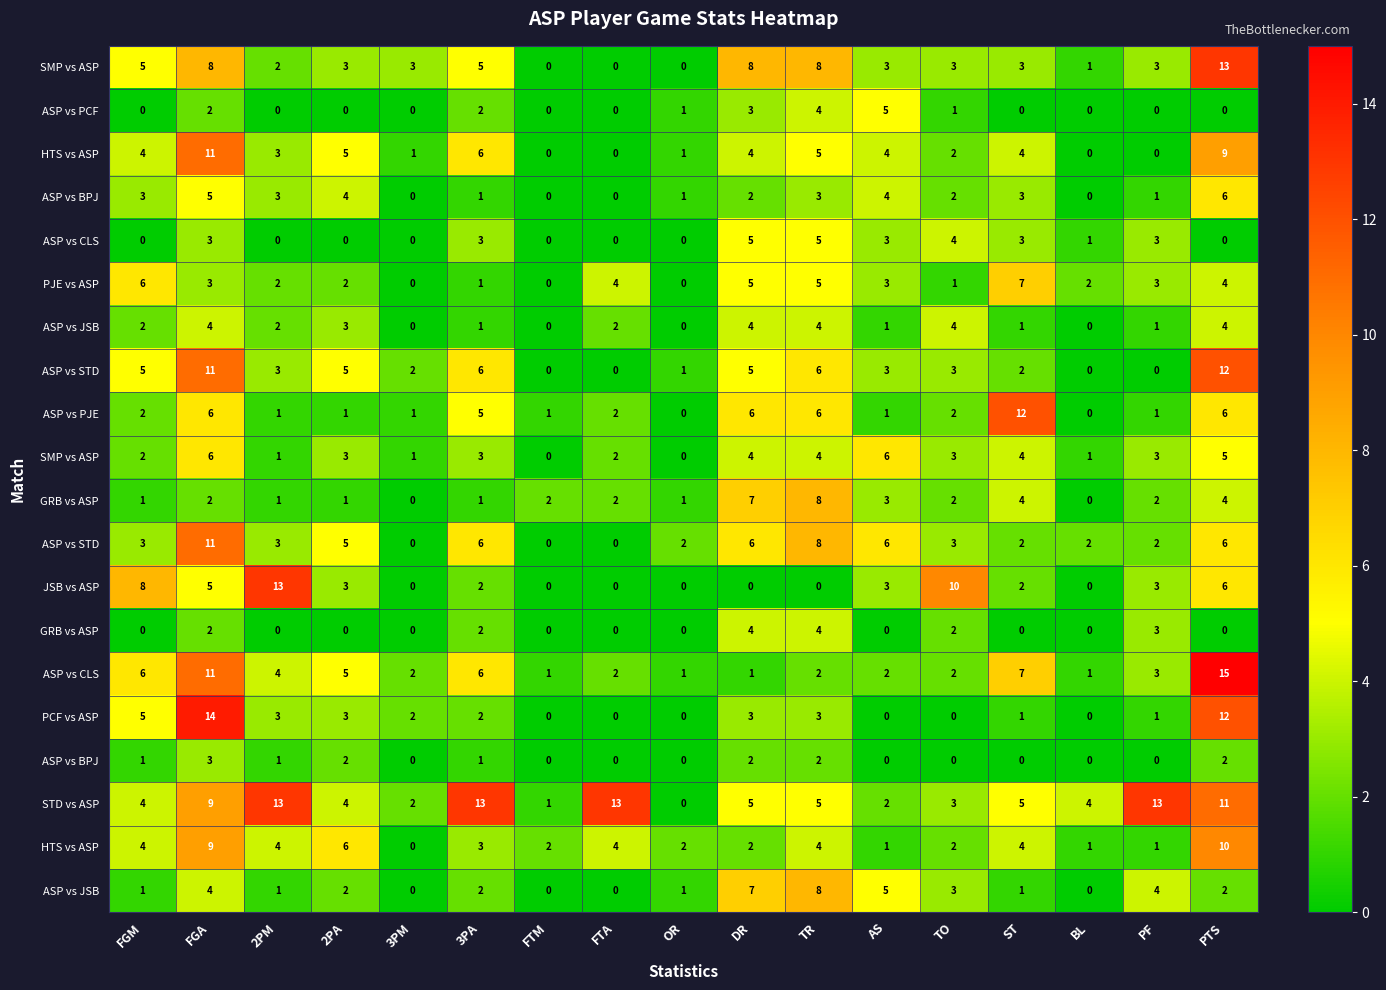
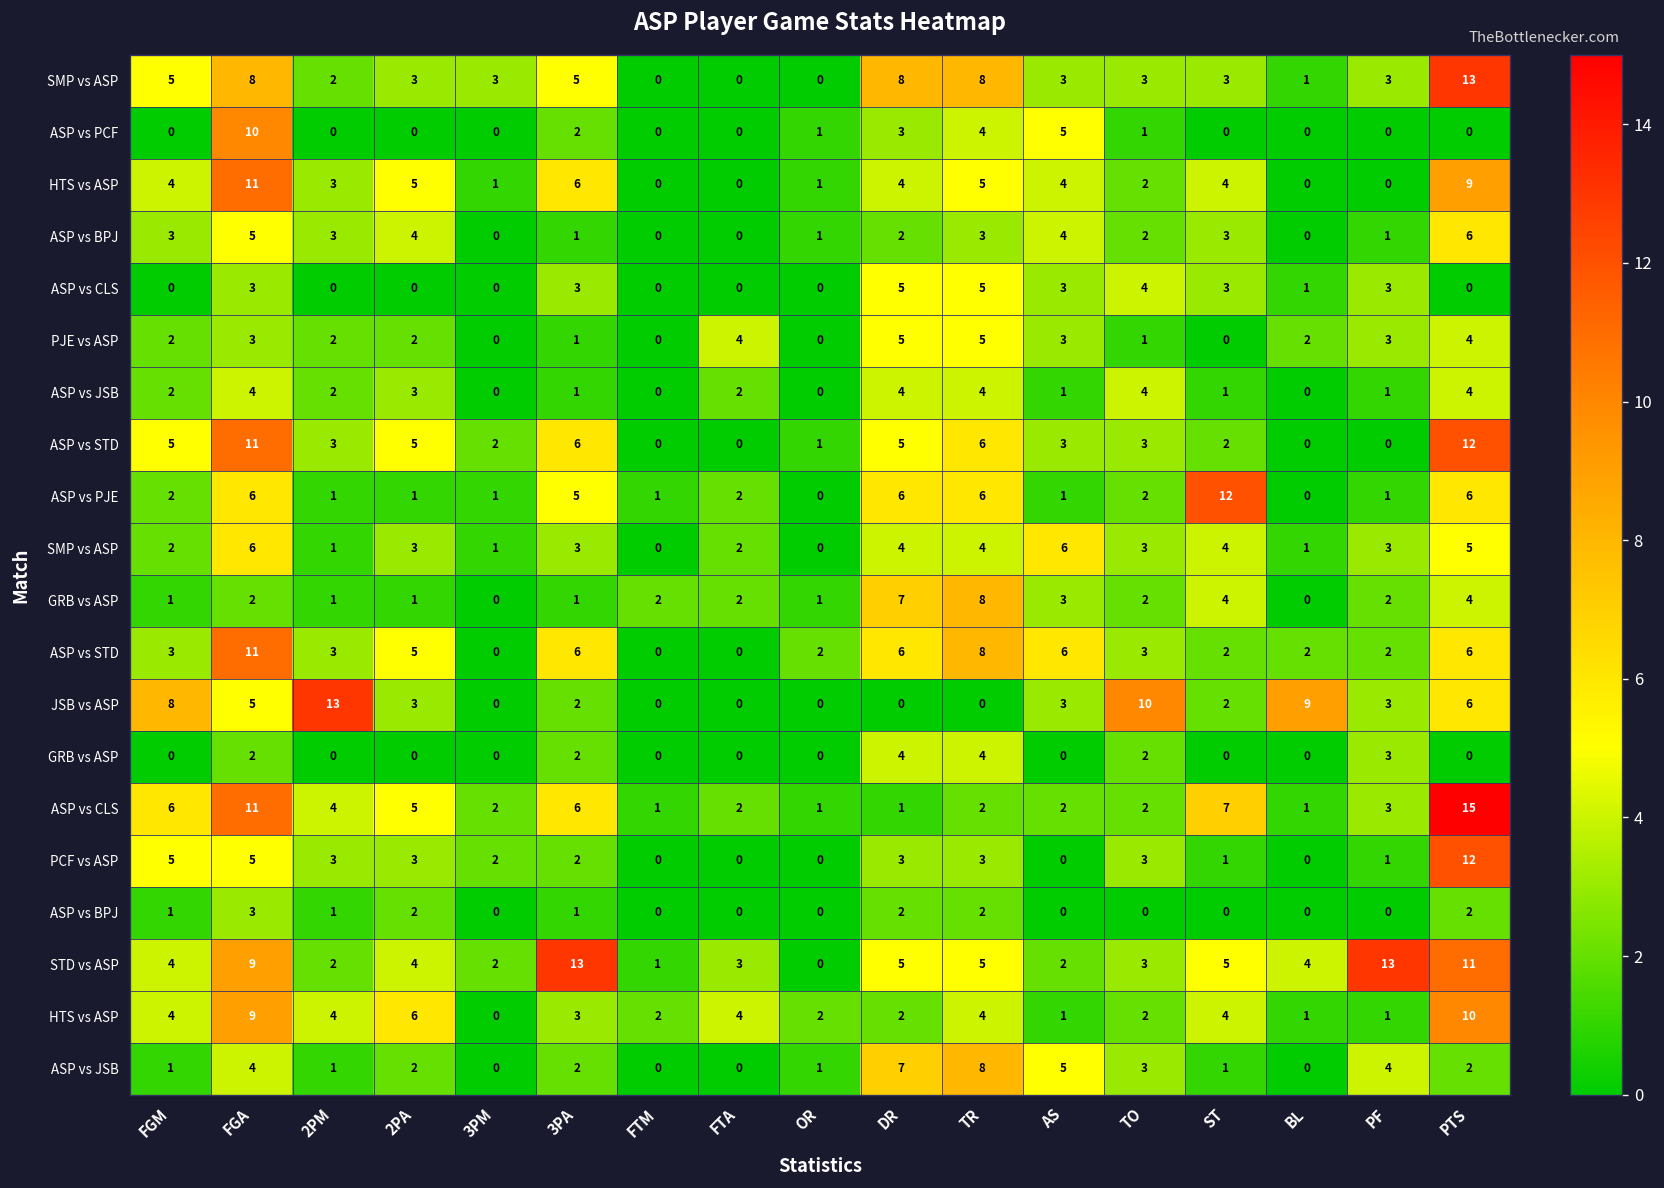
ASP vs PCF, FGA: 2 -> 10
PJE vs ASP, FGM: 6 -> 2
PJE vs ASP, ST: 7 -> 0
JSB vs ASP, BL: 0 -> 9
PCF vs ASP, FGA: 14 -> 5
PCF vs ASP, TO: 0 -> 3
STD vs ASP, 2PM: 13 -> 2
STD vs ASP, FTA: 13 -> 3
